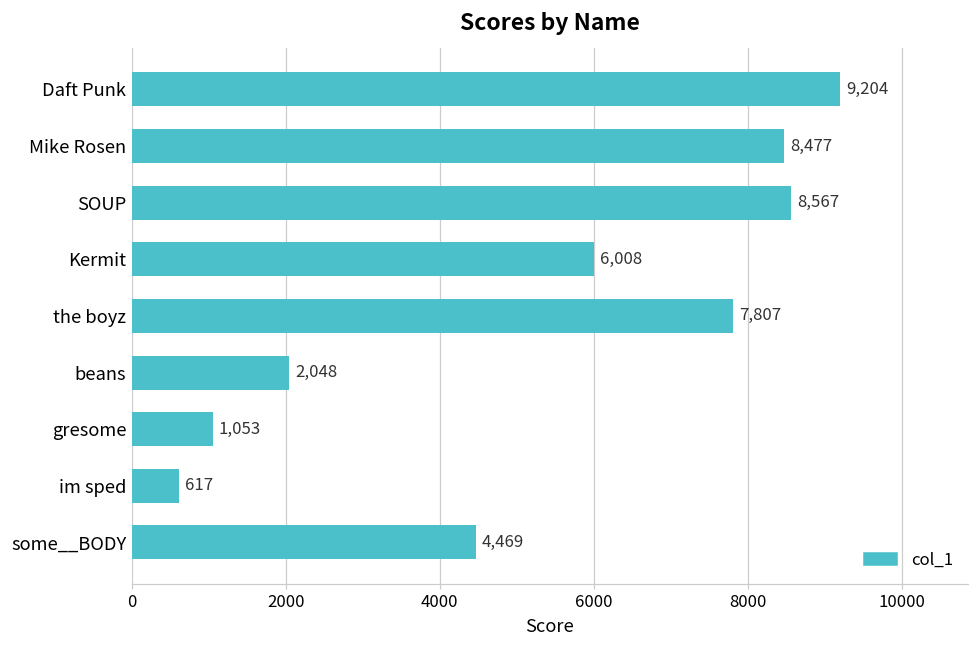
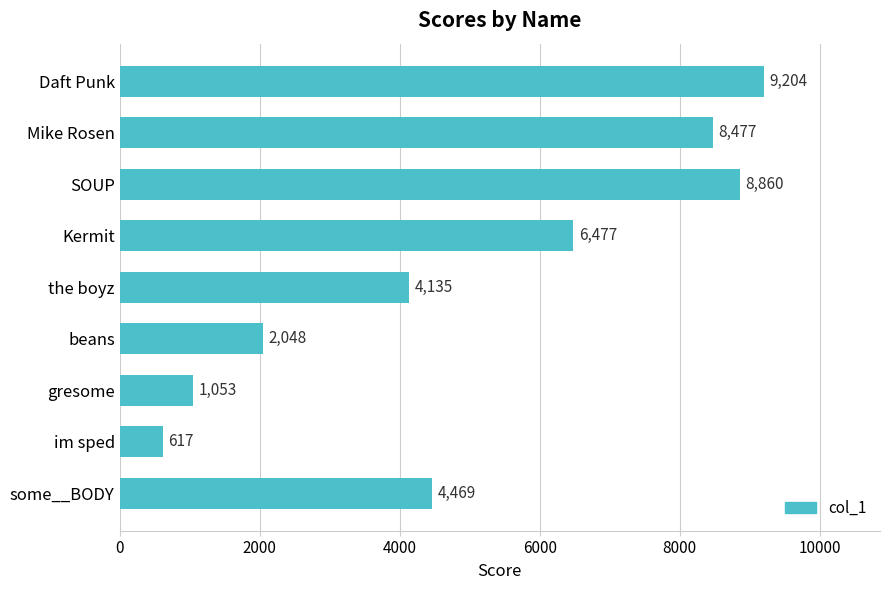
SOUP: 8,567 -> 8,860
Kermit: 6,008 -> 6,477
the boyz: 7,807 -> 4,135
